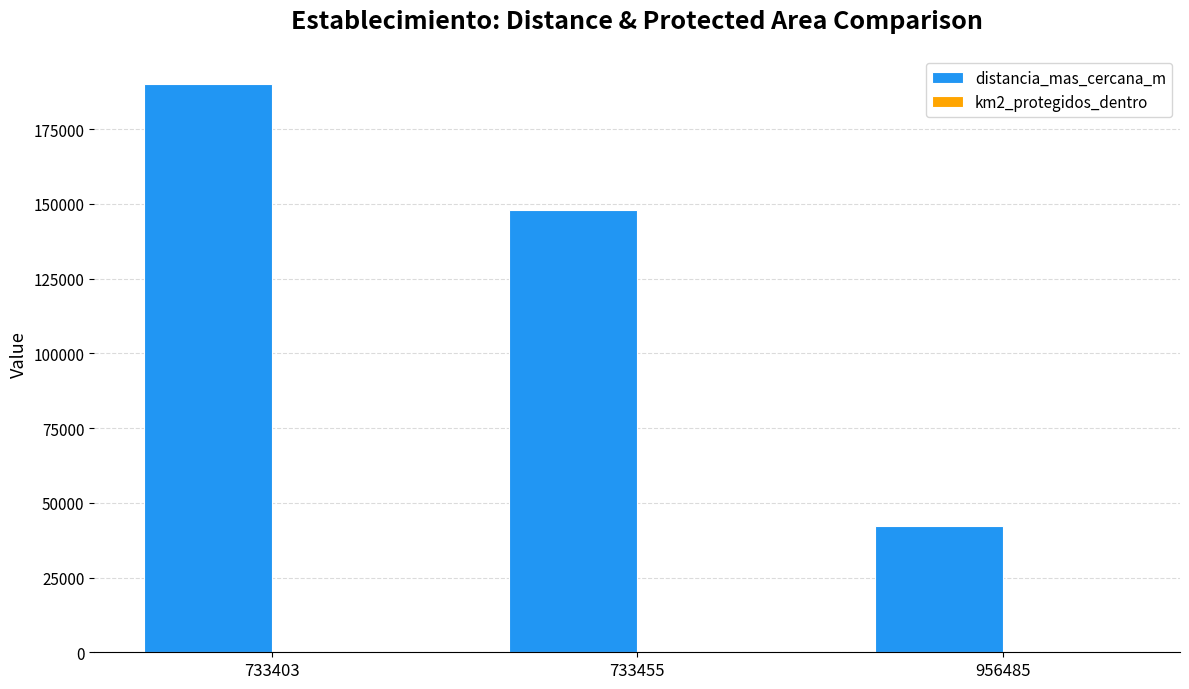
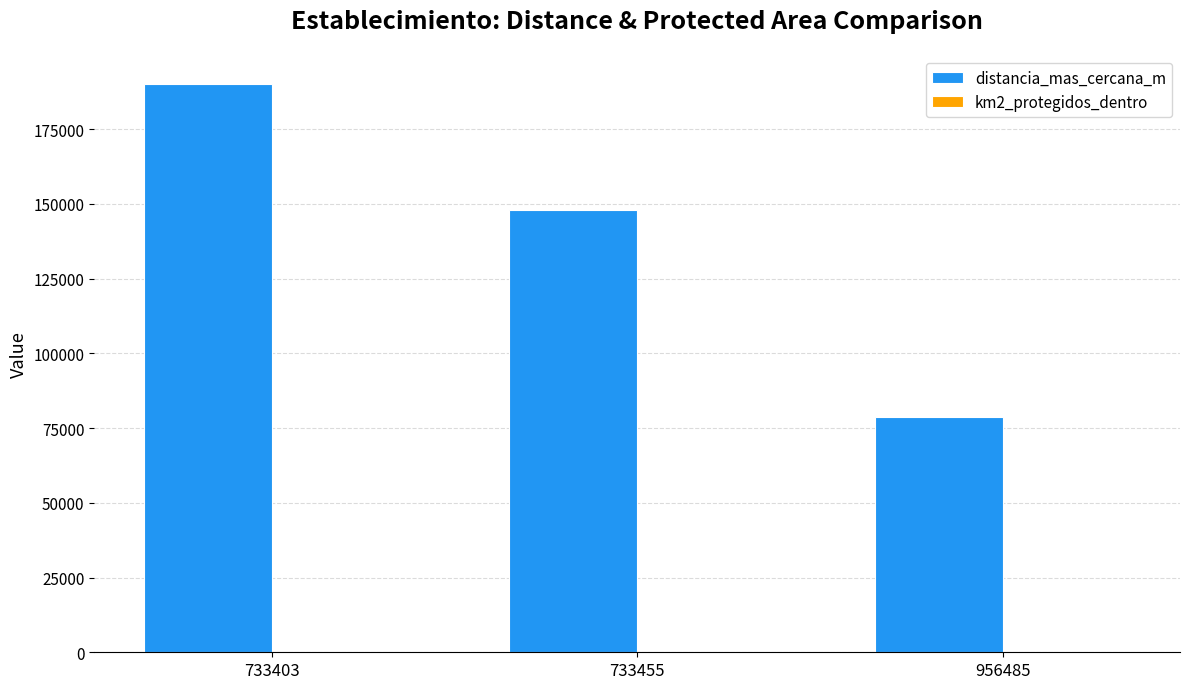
distancia_mas_cercana_m, 956485: 42000 -> 79000
